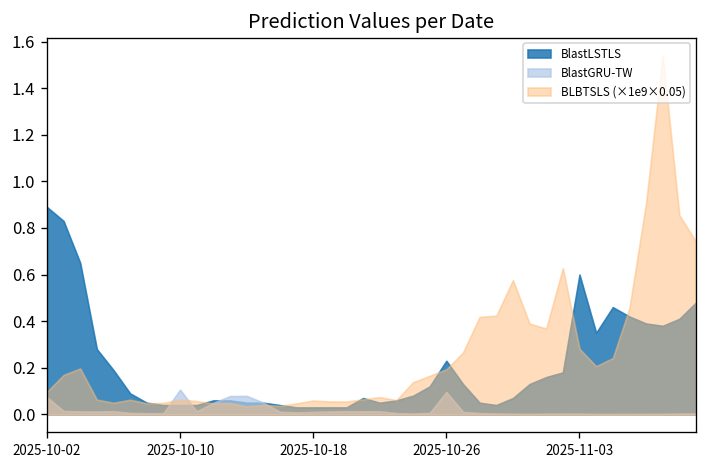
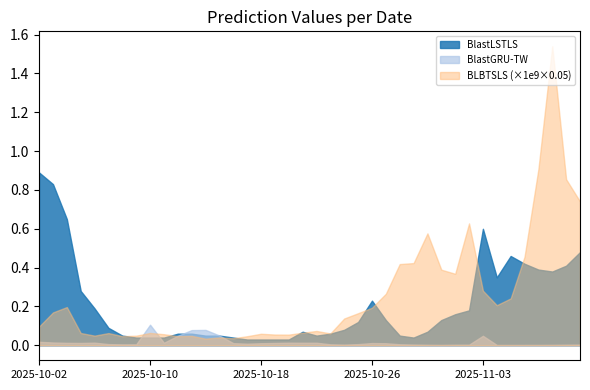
BlastGRU-TW, 2025-10-02: 0.07 -> 0.02
BlastGRU-TW, 2025-10-26: 0.10 -> 0.01
BlastGRU-TW, 2025-11-03: 0.00 -> 0.05
